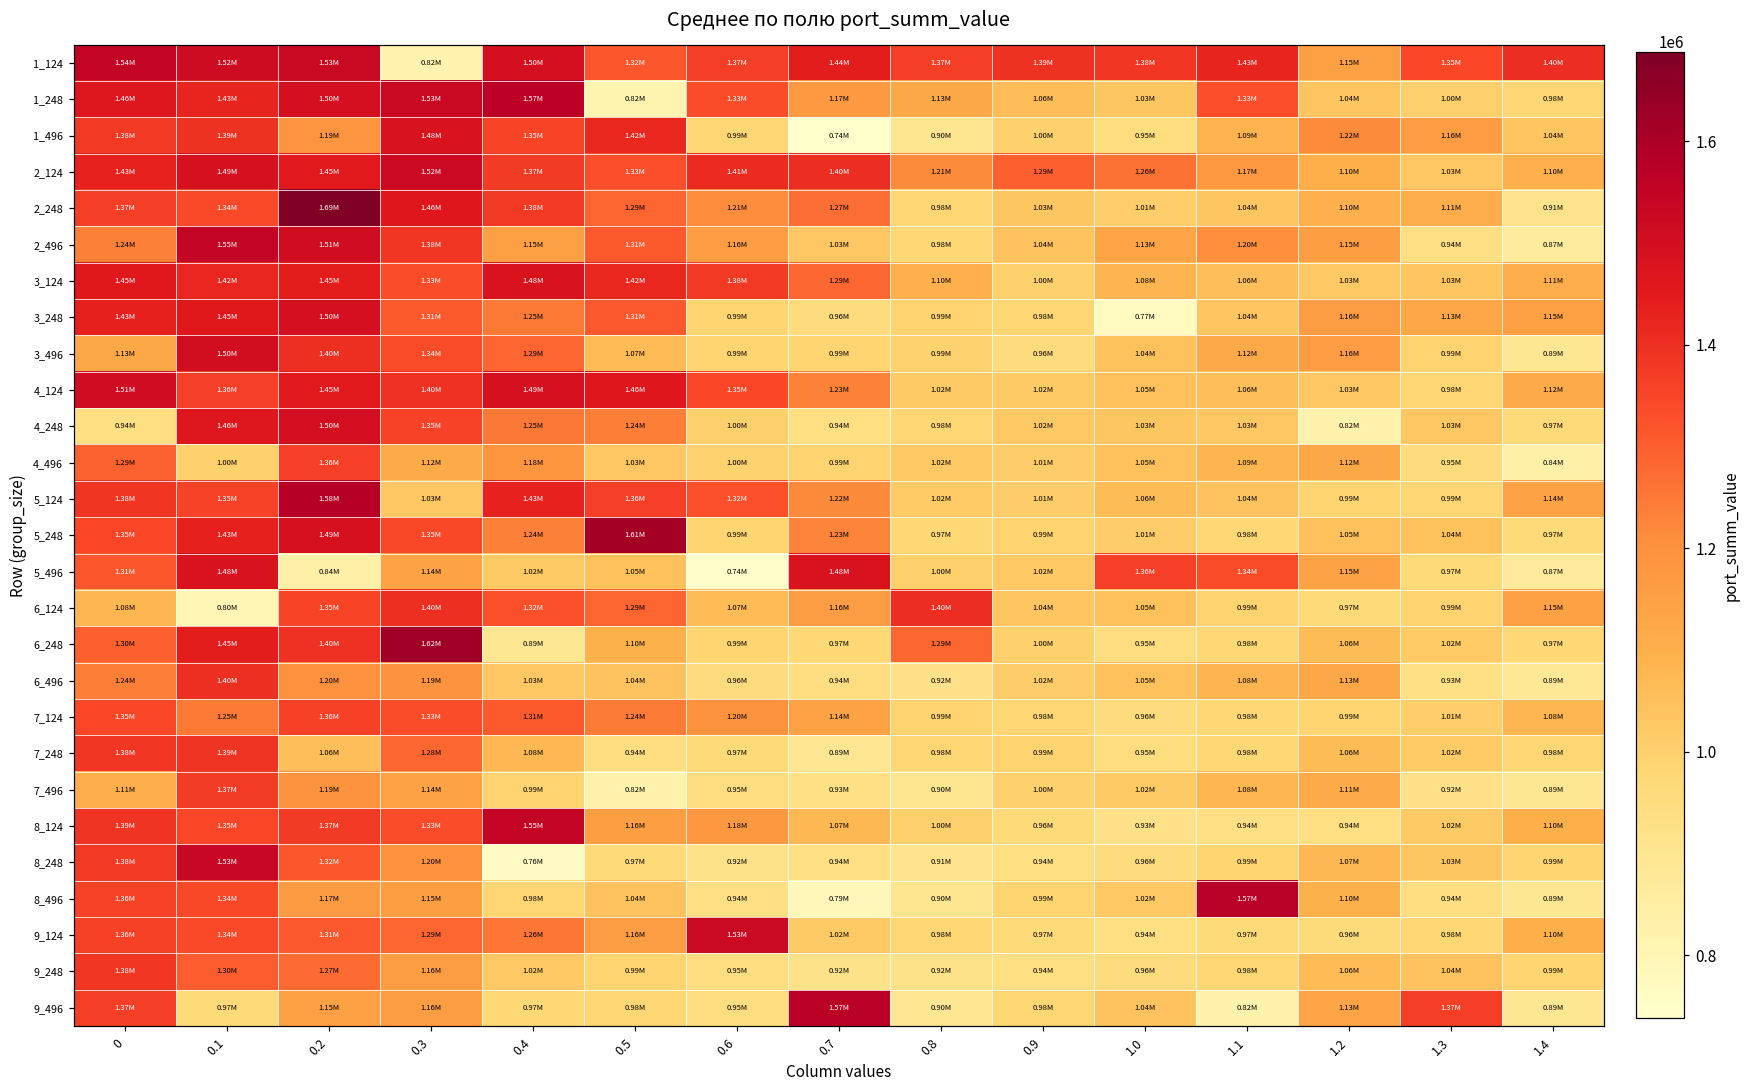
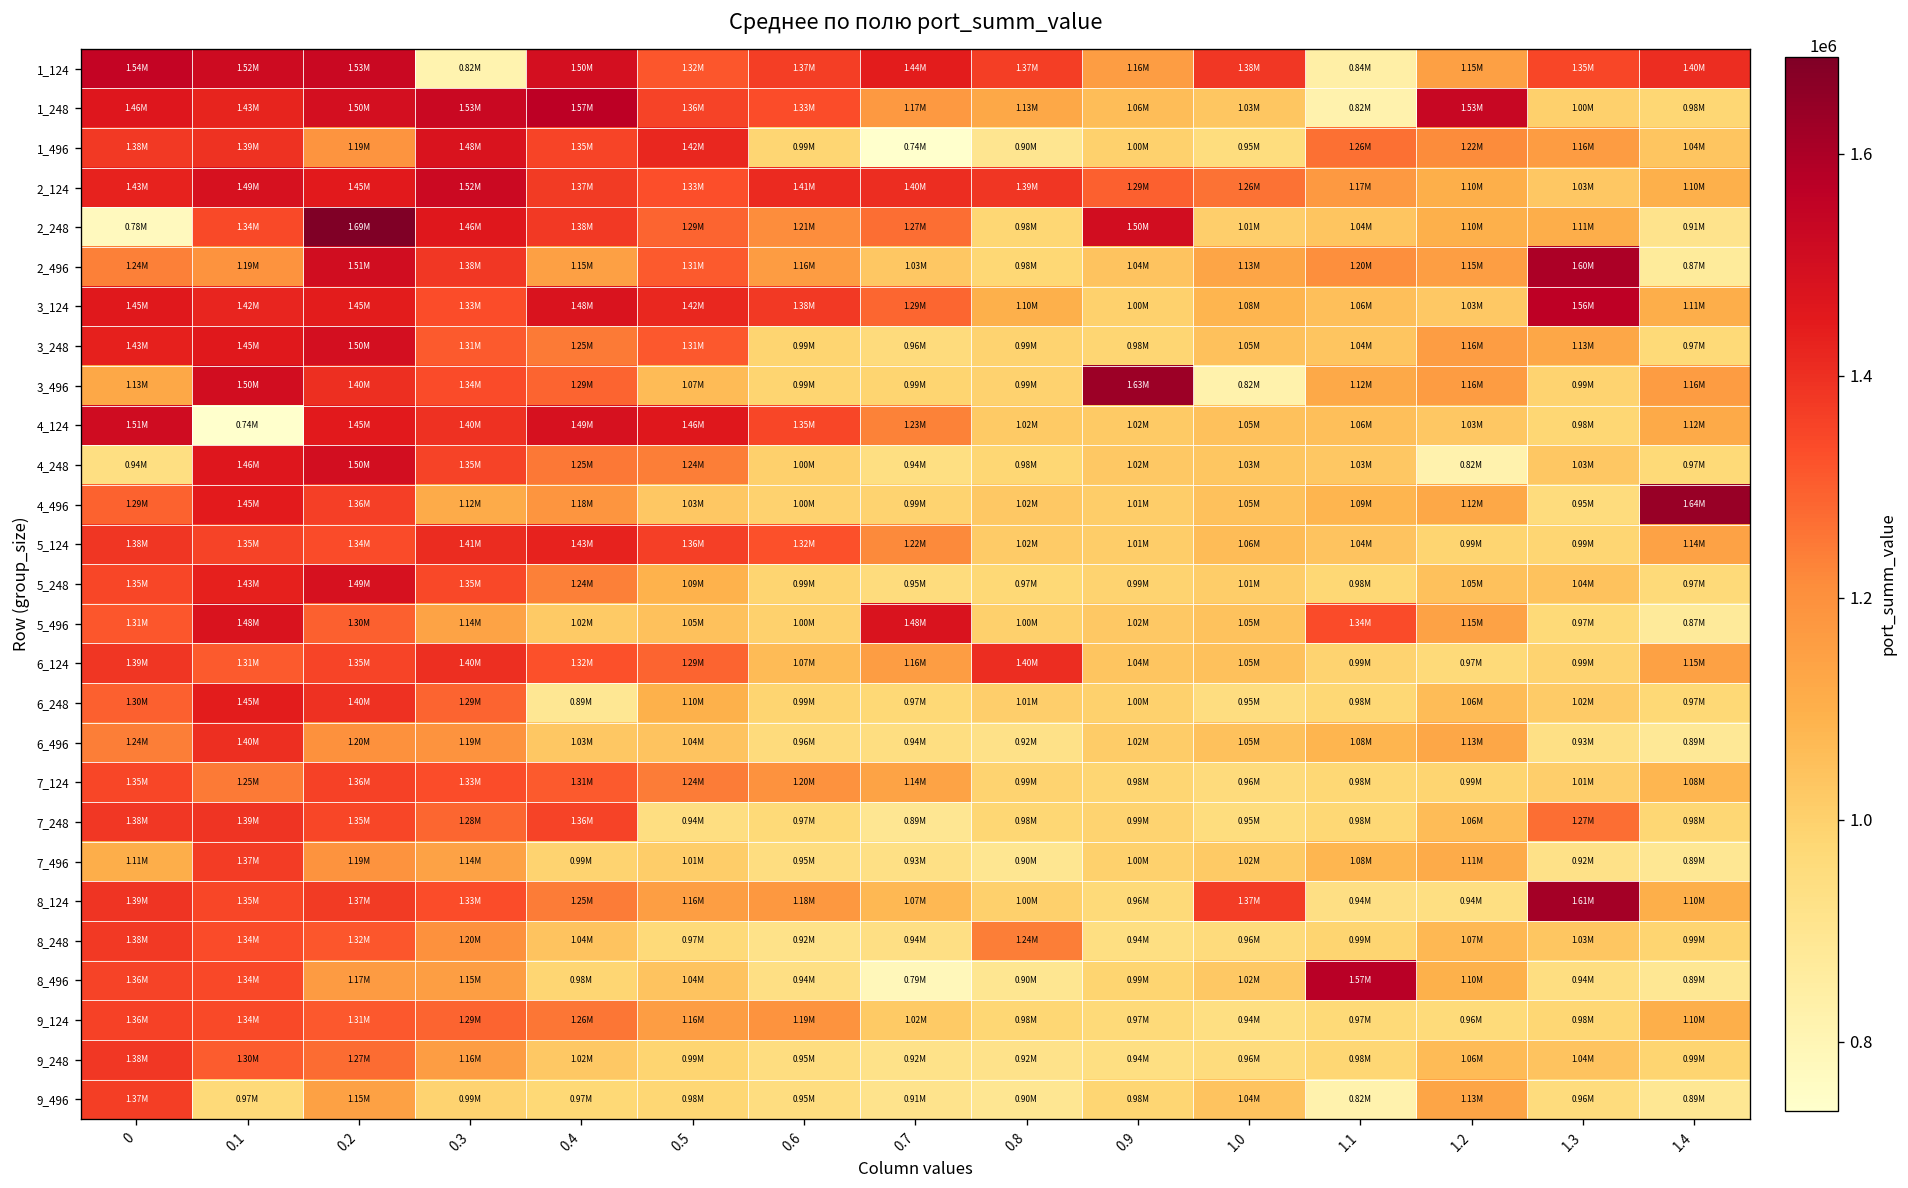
1_124, 0.9: 1.39M -> 1.16M
1_124, 1.1: 1.43M -> 0.84M
1_248, 0.5: 0.82M -> 1.36M
1_248, 1.1: 1.33M -> 0.82M
1_248, 1.2: 1.04M -> 1.53M
1_496, 1.1: 1.09M -> 1.26M
2_124, 0.8: 1.21M -> 1.39M
2_248, 0: 1.37M -> 0.78M
2_248, 0.9: 1.03M -> 1.50M
2_496, 0.1: 1.55M -> 1.19M
2_496, 1.3: 0.94M -> 1.60M
3_124, 1.3: 1.03M -> 1.56M
3_248, 1.0: 0.77M -> 1.05M
3_248, 1.4: 1.15M -> 0.97M
3_496, 0.9: 0.96M -> 1.63M
3_496, 1.0: 1.04M -> 0.82M
3_496, 1.4: 0.89M -> 1.16M
4_124, 0.1: 1.36M -> 0.74M
4_496, 0.1: 1.00M -> 1.45M
4_496, 1.4: 0.84M -> 1.64M
5_124, 0.2: 1.58M -> 1.34M
5_124, 0.3: 1.03M -> 1.41M
5_248, 0.5: 1.61M -> 1.09M
5_248, 0.7: 1.23M -> 0.95M
5_496, 0.2: 0.84M -> 1.30M
5_496, 0.6: 0.74M -> 1.00M
5_496, 1.0: 1.36M -> 1.05M
6_124, 0: 1.08M -> 1.39M
6_124, 0.1: 0.80M -> 1.31M
6_248, 0.3: 1.62M -> 1.29M
6_248, 0.8: 1.29M -> 1.01M
7_248, 0.2: 1.06M -> 1.35M
7_248, 0.4: 1.08M -> 1.36M
7_248, 1.3: 1.02M -> 1.27M
7_496, 0.5: 0.82M -> 1.01M
8_124, 0.4: 1.55M -> 1.25M
8_124, 1.0: 0.93M -> 1.37M
8_124, 1.3: 1.02M -> 1.61M
8_248, 0.1: 1.53M -> 1.34M
8_248, 0.4: 0.76M -> 1.04M
8_248, 0.8: 0.91M -> 1.24M
9_124, 0.6: 1.53M -> 1.19M
9_496, 0.3: 1.16M -> 0.99M
9_496, 0.7: 1.57M -> 0.91M
9_496, 1.3: 1.37M -> 0.96M
